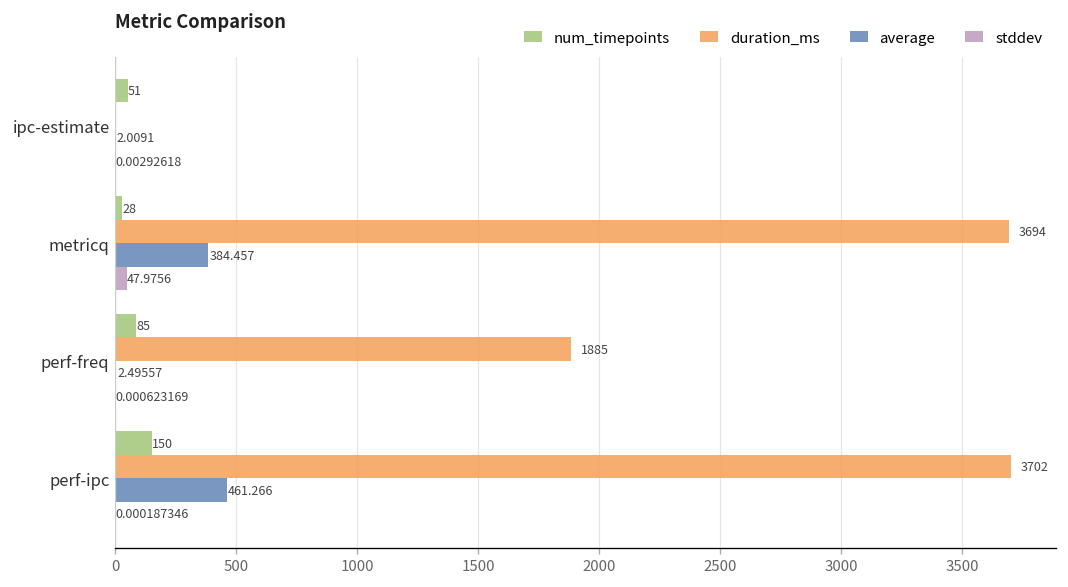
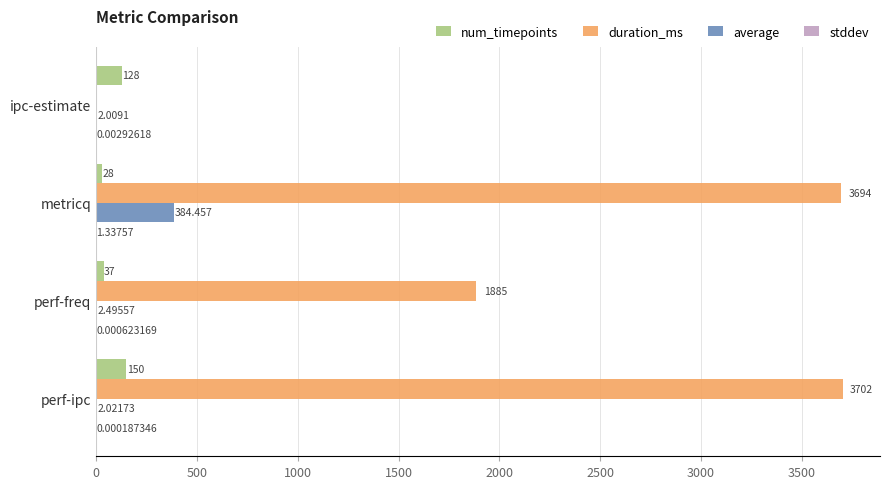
num_timepoints, ipc-estimate: 51 -> 128
stddev, metricq: 47.9756 -> 1.33757
num_timepoints, perf-freq: 85 -> 37
average, perf-ipc: 461.266 -> 2.02173
